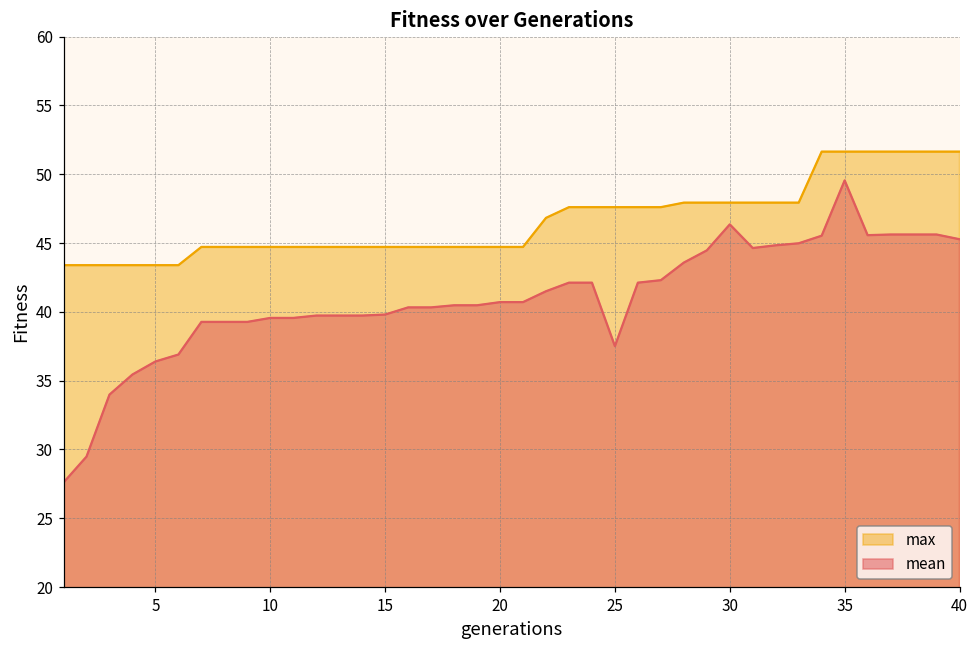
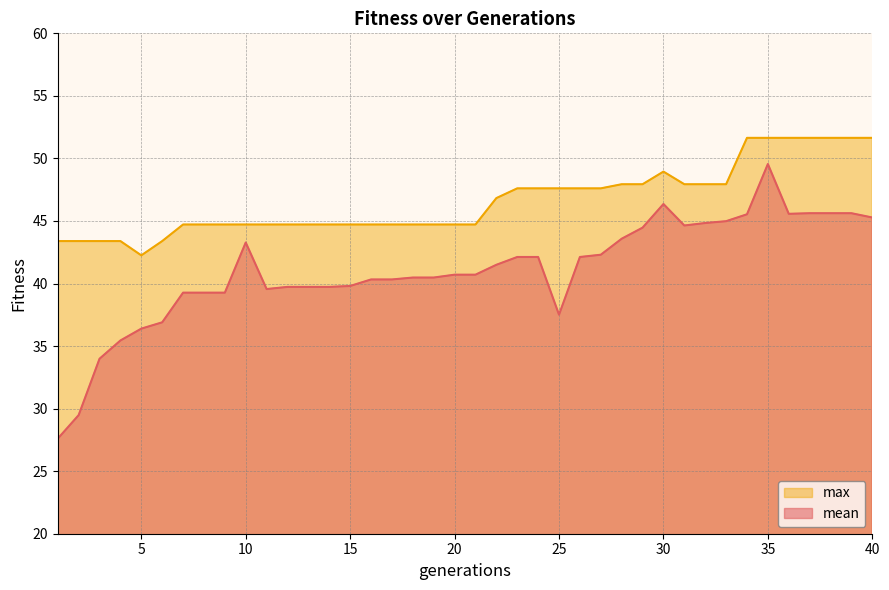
max, 5: 43.4 -> 42.3
mean, 10: 39.6 -> 43.3
max, 30: 47.9 -> 48.9
